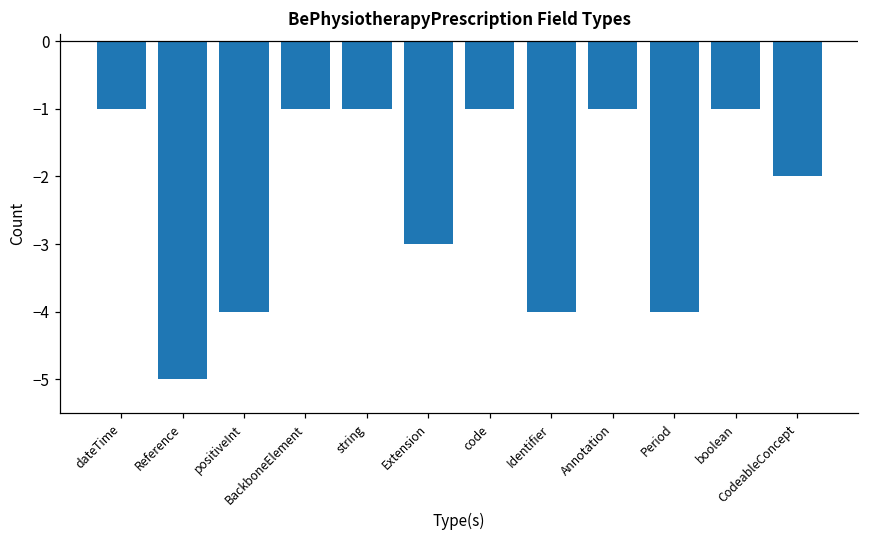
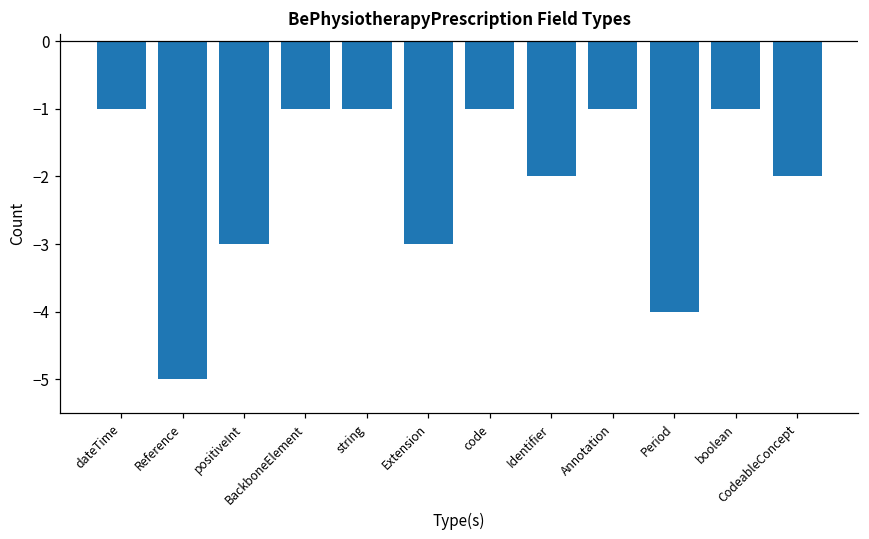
positiveInt: -4.0 -> -3.0
Identifier: -4.0 -> -2.0
